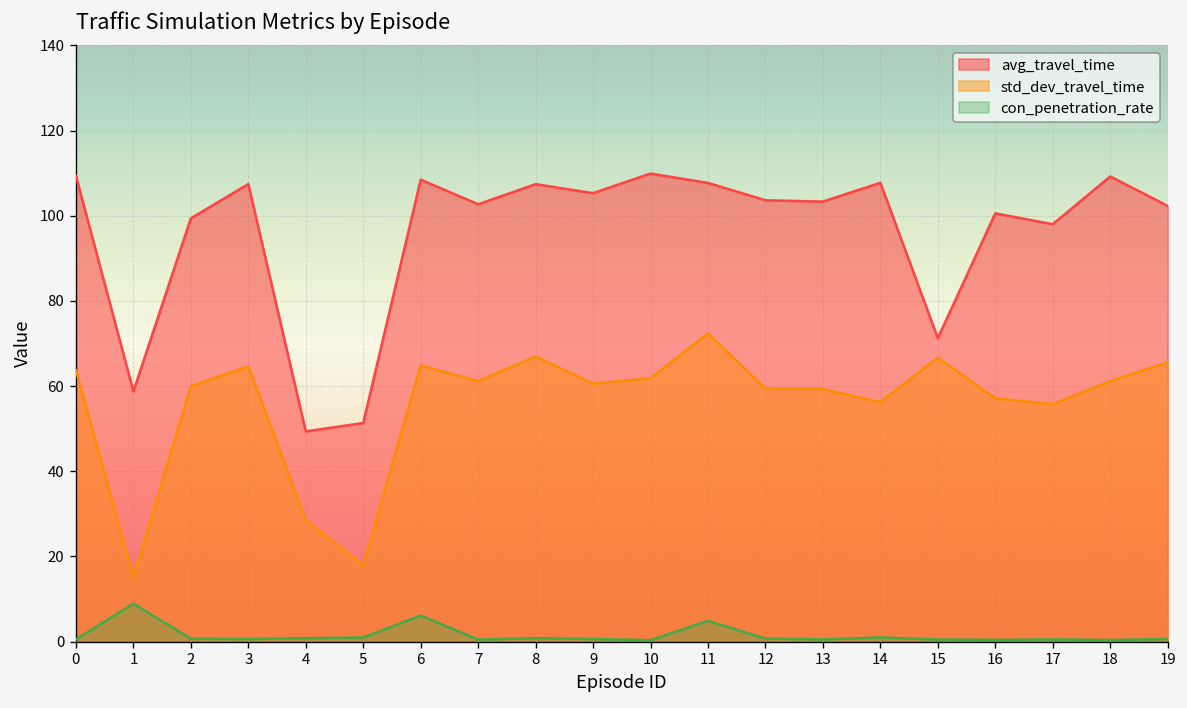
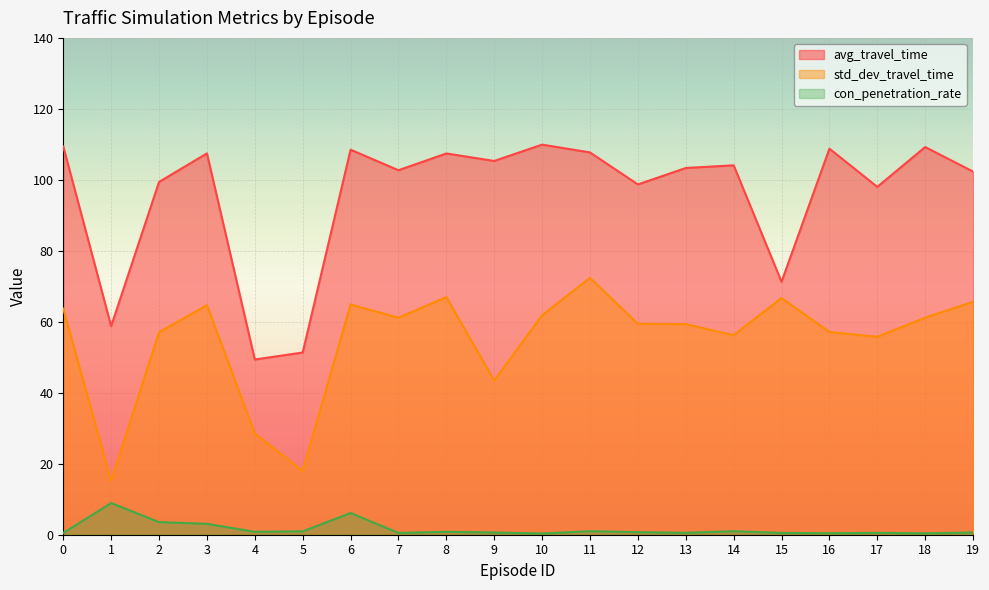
std_dev_travel_time, 2: 60 -> 57
con_penetration_rate, 2: 1 -> 4
con_penetration_rate, 3: 1 -> 3
std_dev_travel_time, 9: 61 -> 43
con_penetration_rate, 11: 5 -> 1
avg_travel_time, 12: 104 -> 99
avg_travel_time, 14: 108 -> 104
avg_travel_time, 16: 101 -> 109
